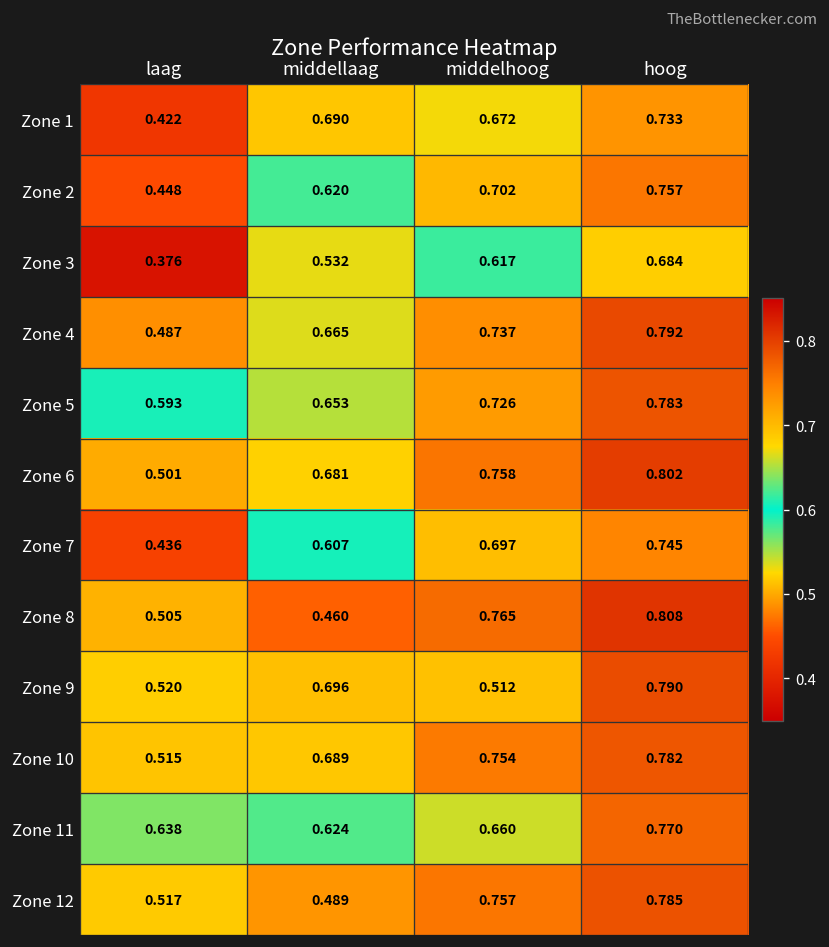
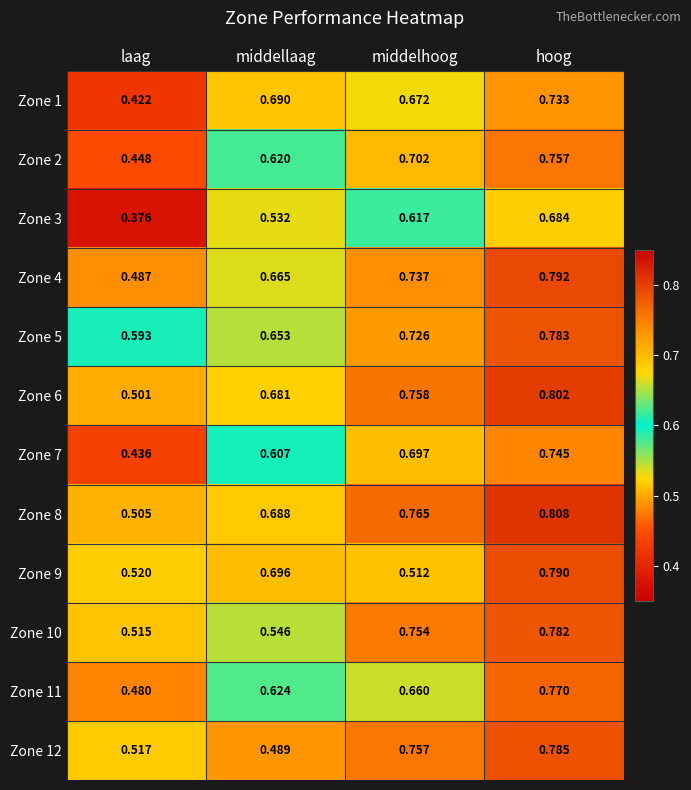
Zone 8, middellaag: 0.460 -> 0.688
Zone 10, middellaag: 0.689 -> 0.546
Zone 11, laag: 0.638 -> 0.480
